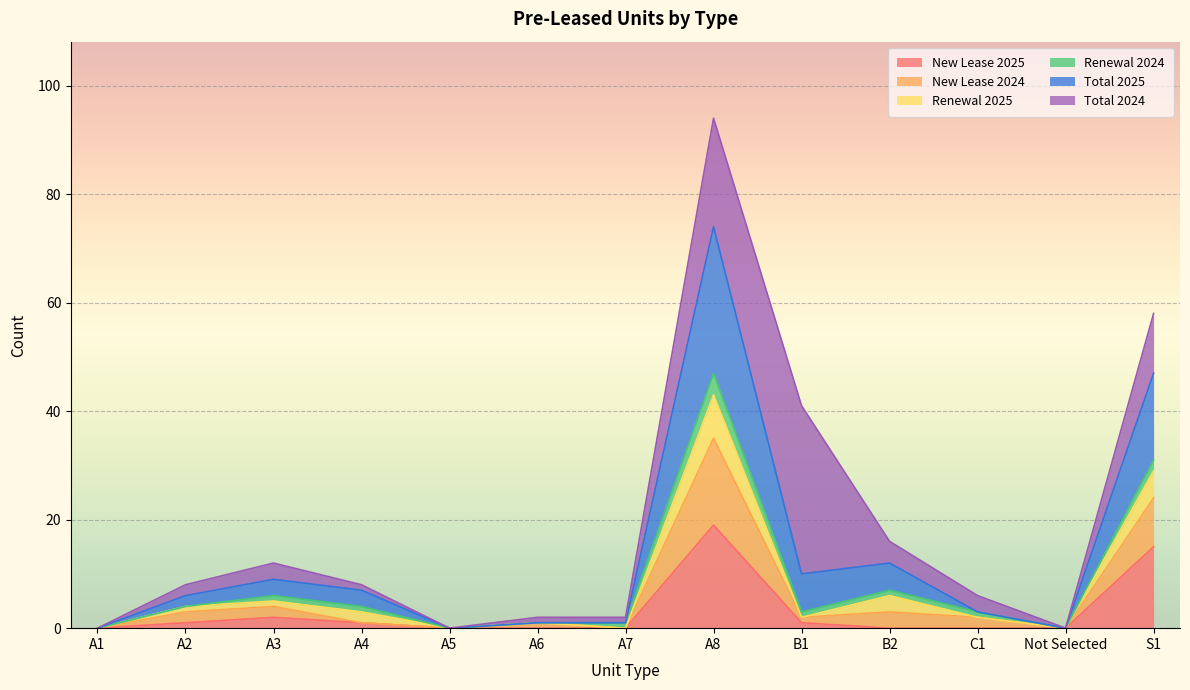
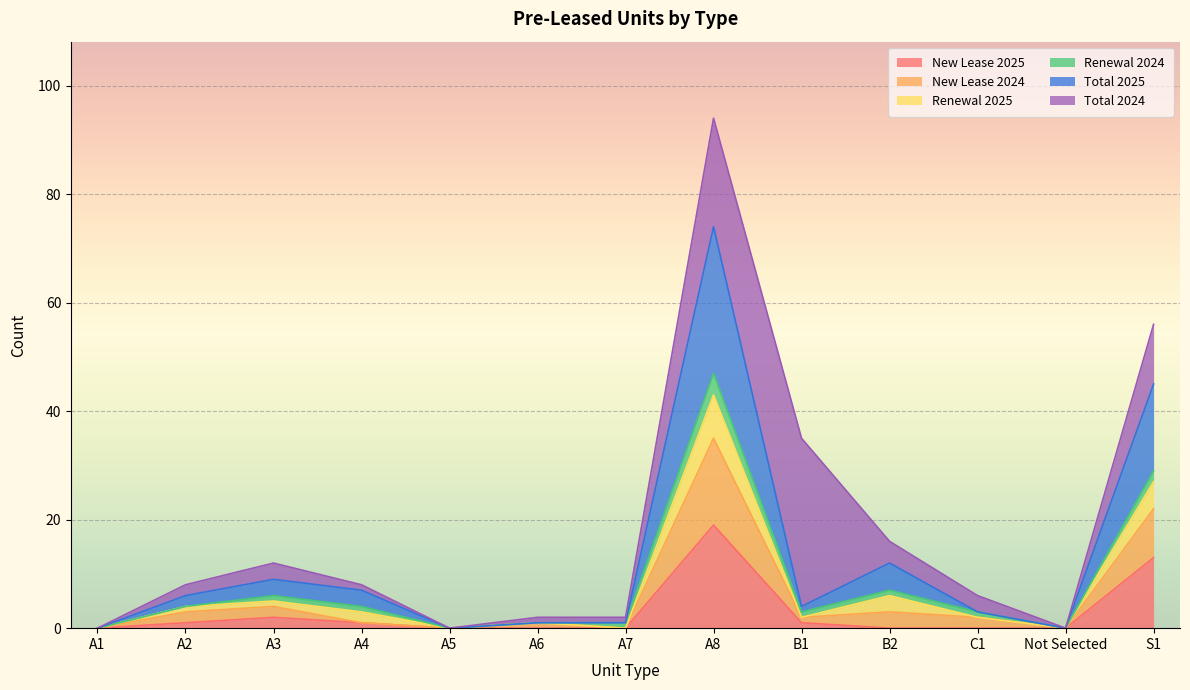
Total 2025, B1: 7 -> 1
New Lease 2025, S1: 15 -> 13
